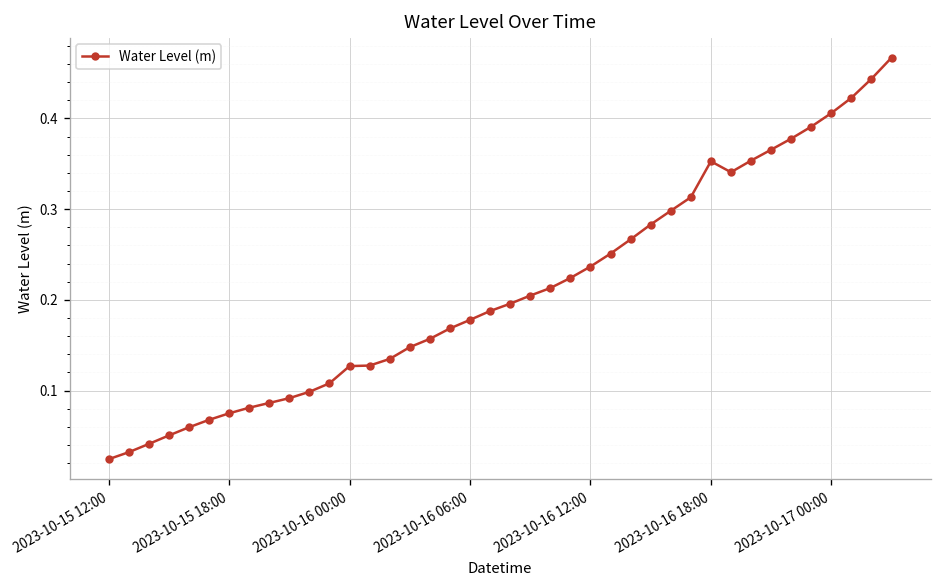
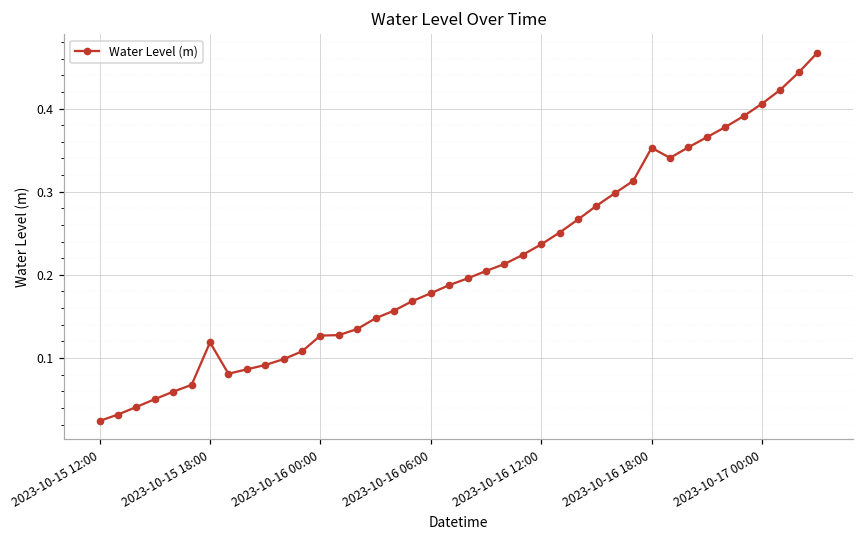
2023-10-15 18:00: 0.07 -> 0.12
